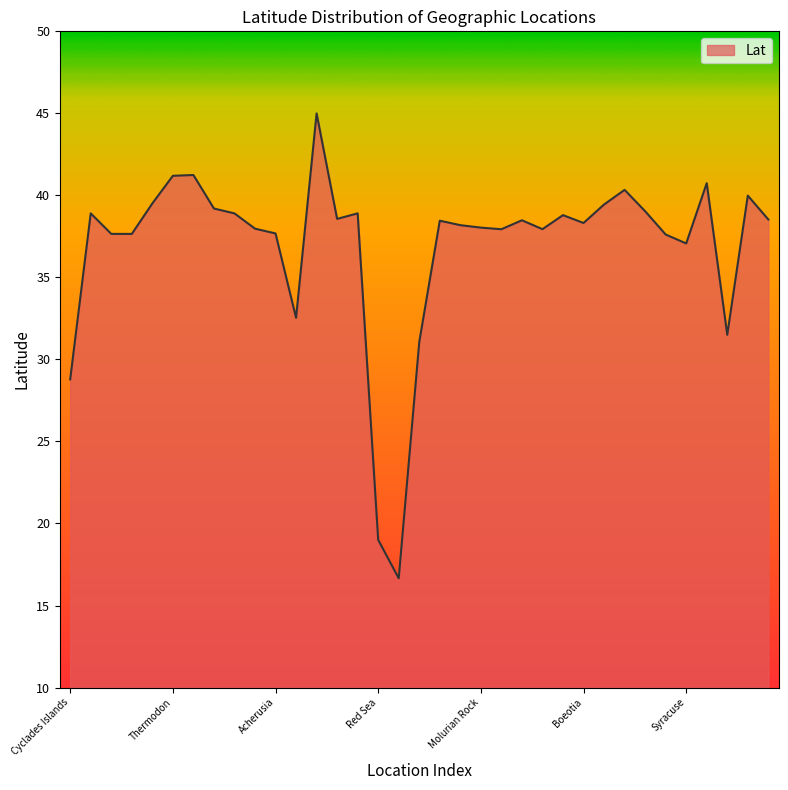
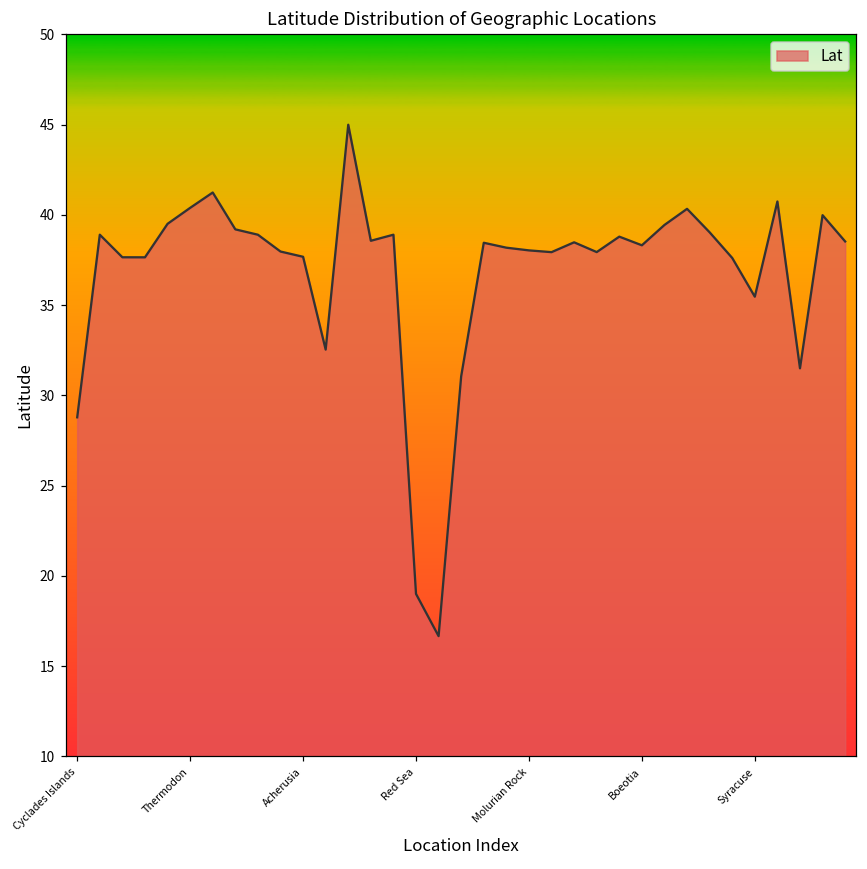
Thermodon: 41.2 -> 40.4
Syracuse: 37.1 -> 35.5
